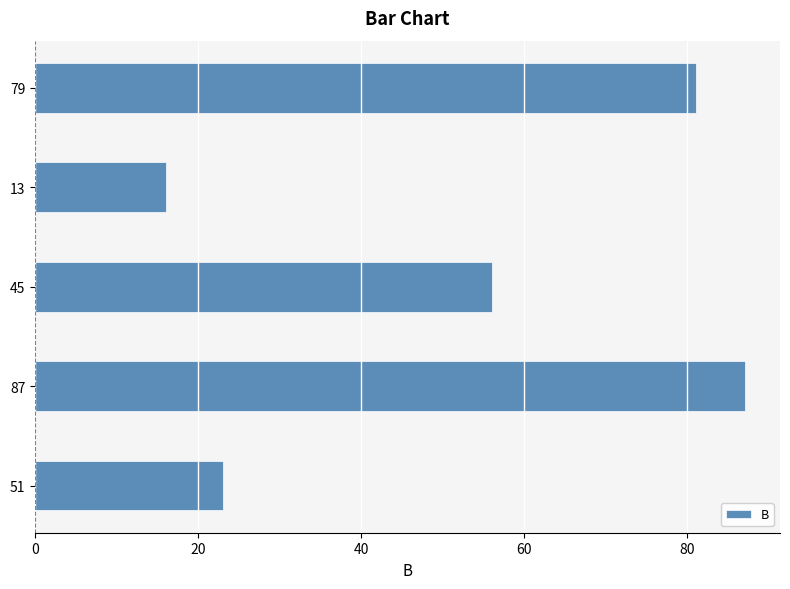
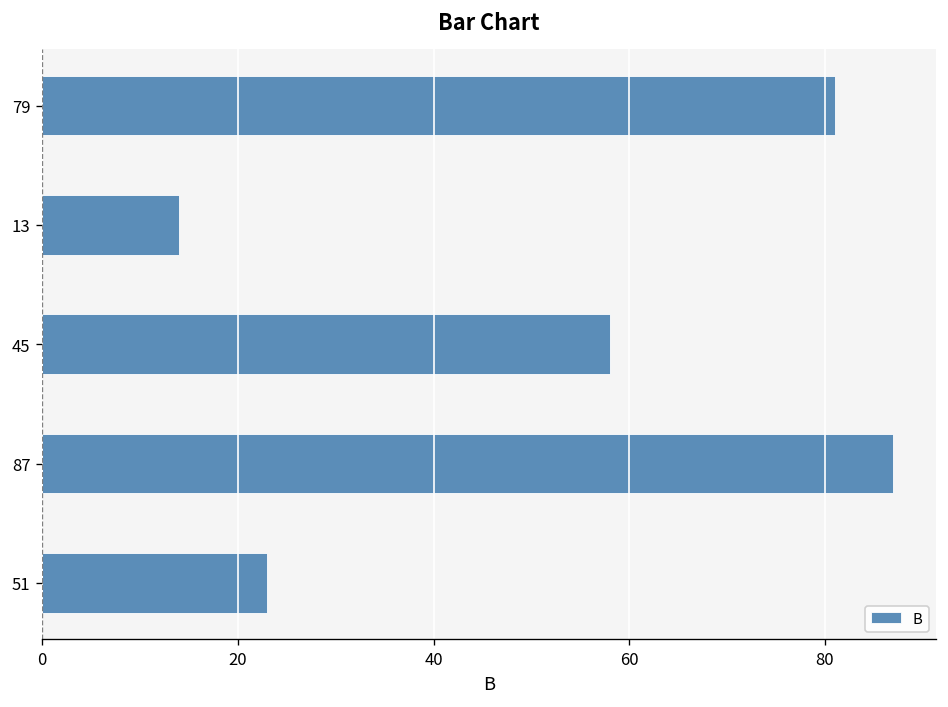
13: 16 -> 14
45: 56 -> 58
